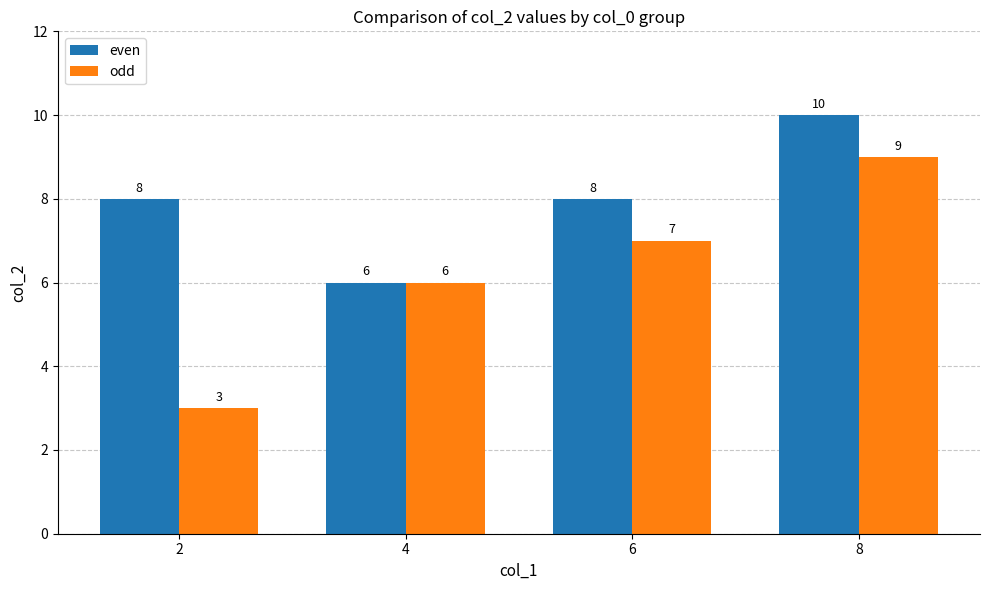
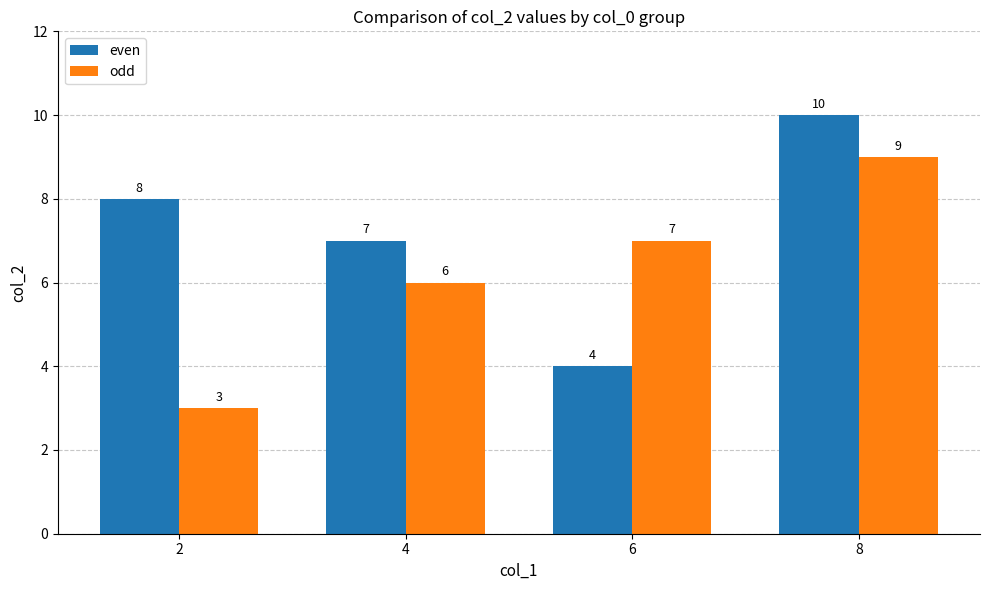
even, 4: 6 -> 7
even, 6: 8 -> 4
